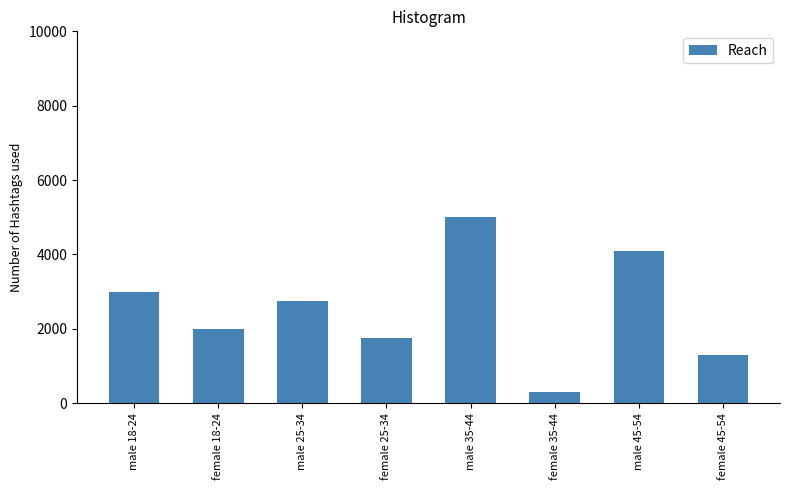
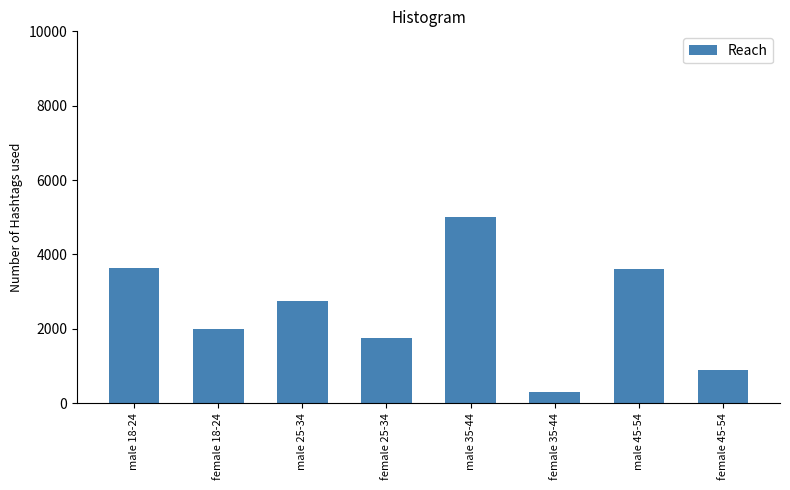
male 18-24: 3000 -> 3600
male 45-54: 4100 -> 3600
female 45-54: 1300 -> 900
